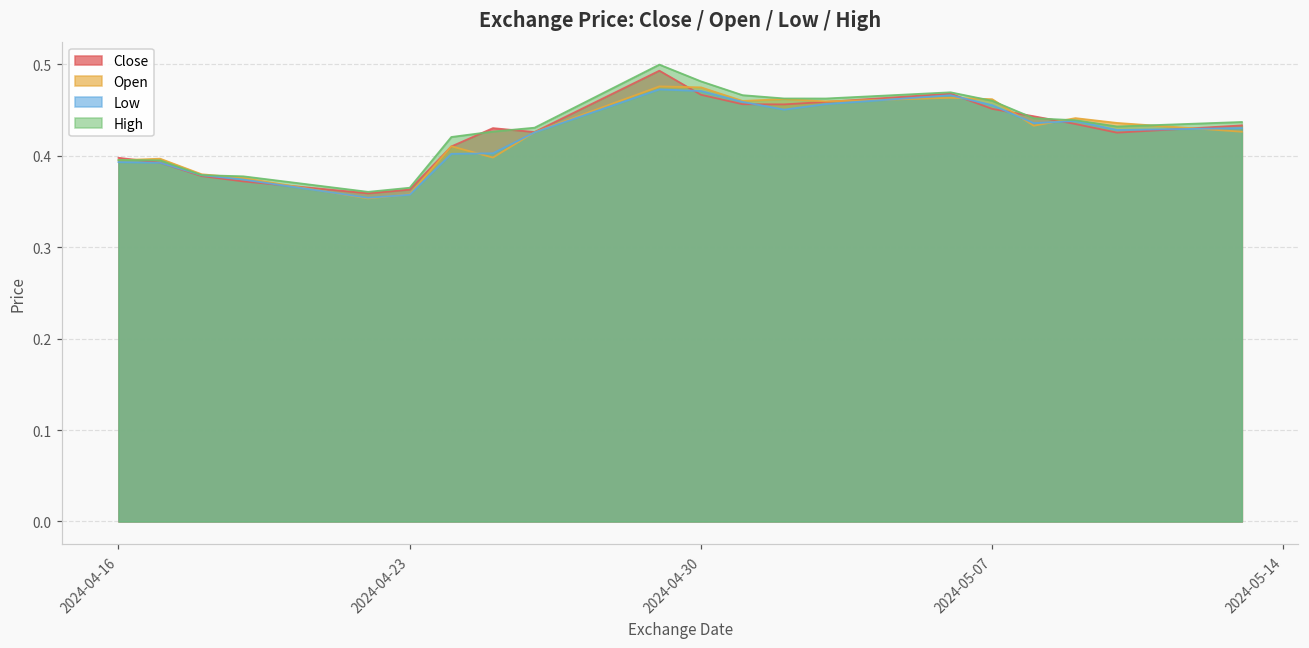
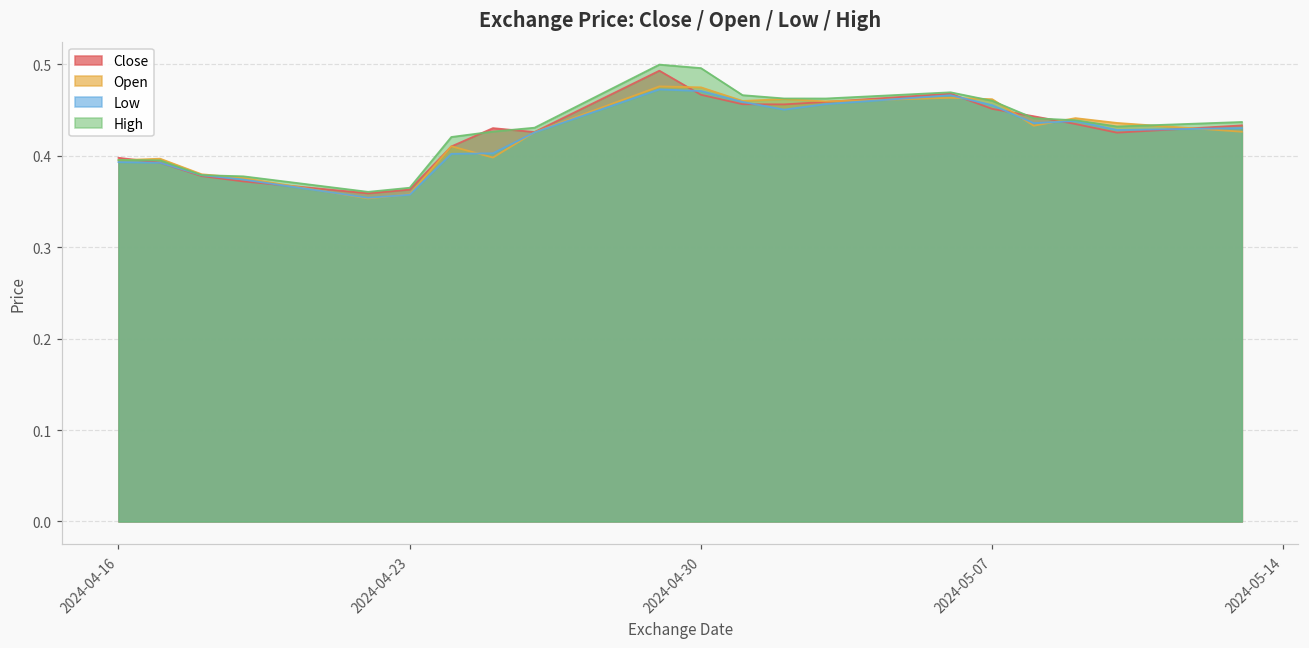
High, 2024-04-30: 0.48 -> 0.50
